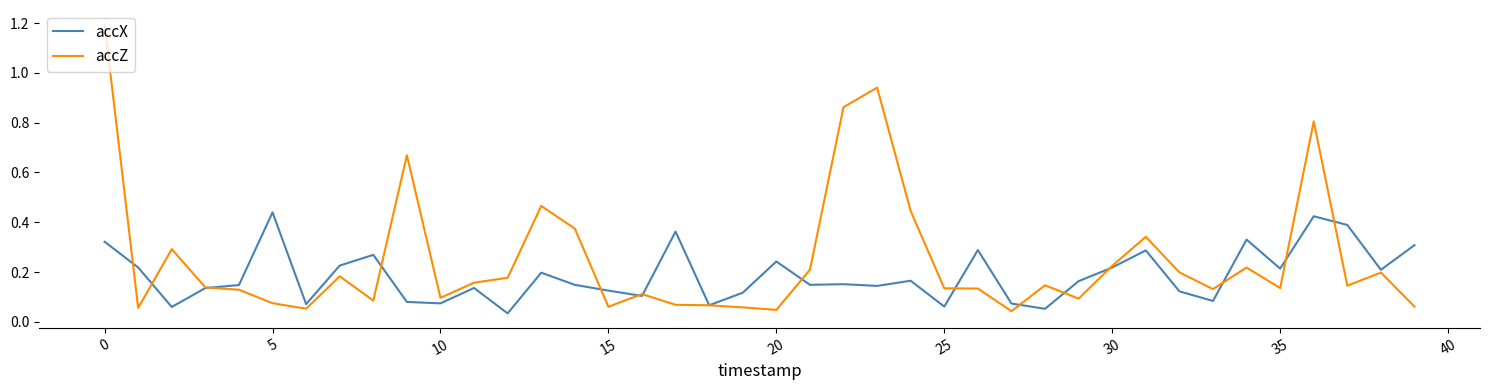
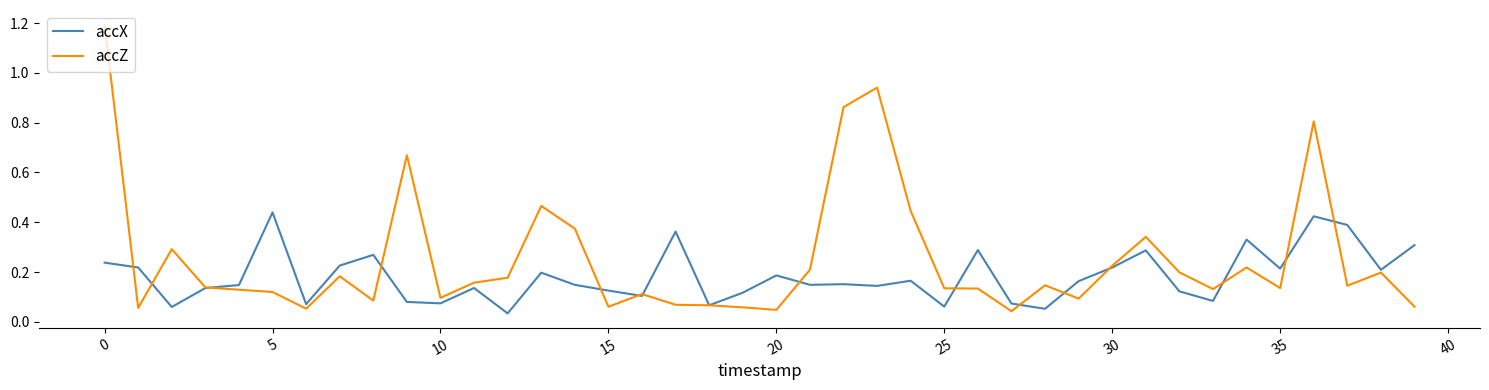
accX, 0: 0.32 -> 0.24
accZ, 5: 0.07 -> 0.12
accX, 20: 0.24 -> 0.19
